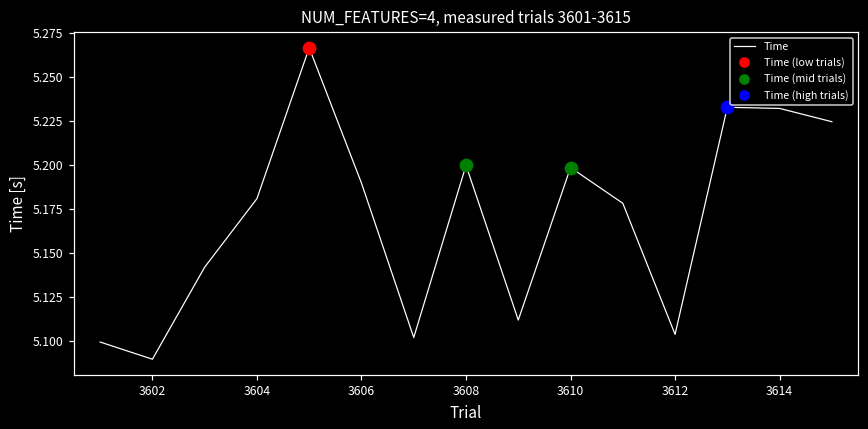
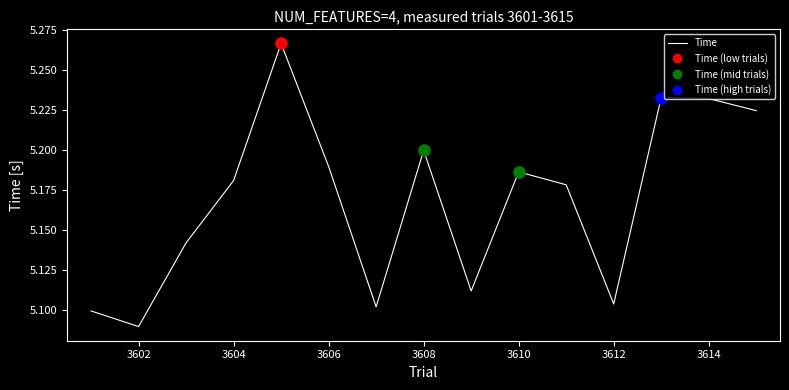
Time, 3610: 5.198 -> 5.186
